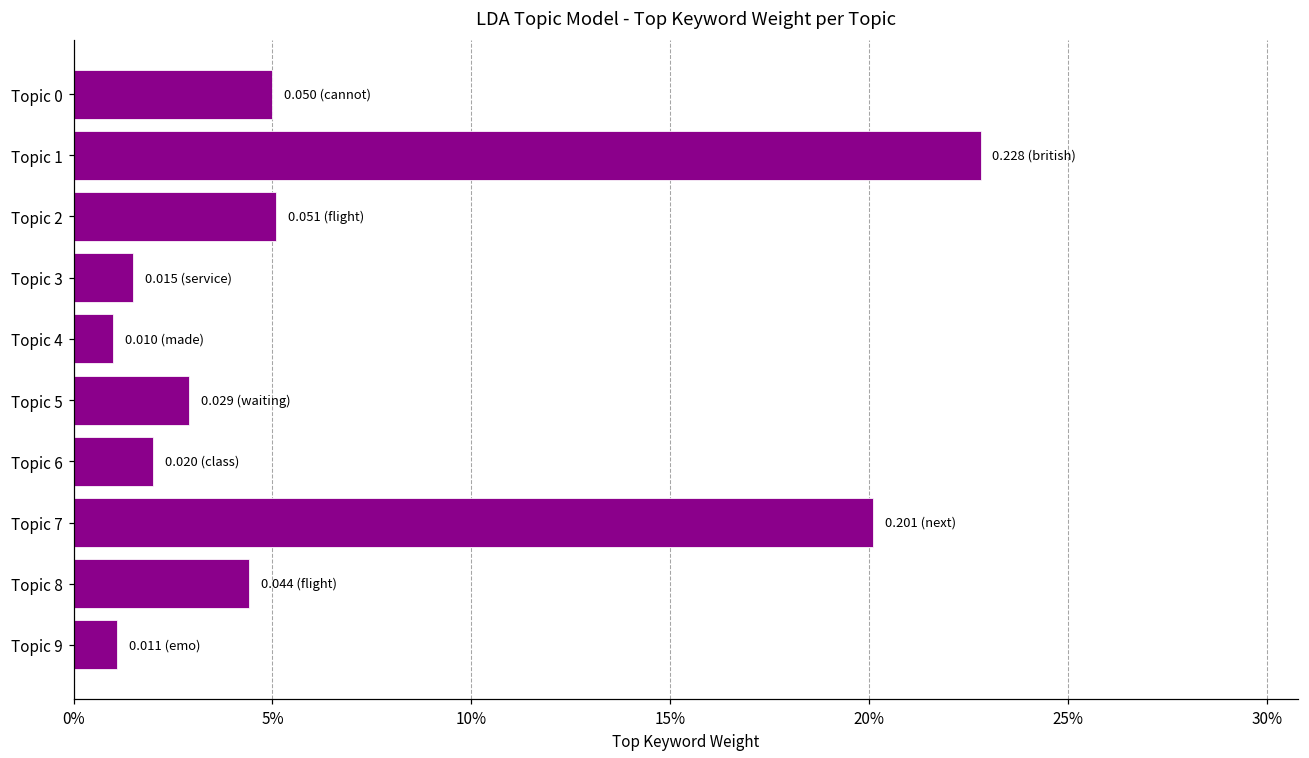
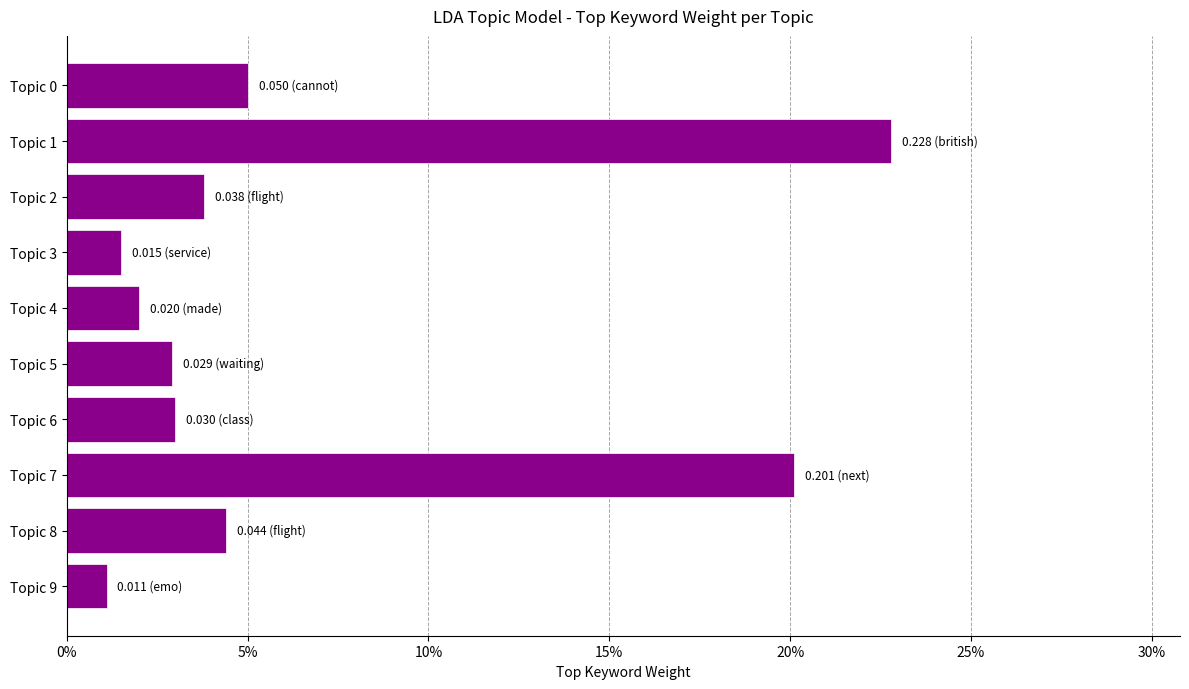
Topic 2: 0.051 -> 0.038
Topic 4: 0.010 -> 0.020
Topic 6: 0.020 -> 0.030
